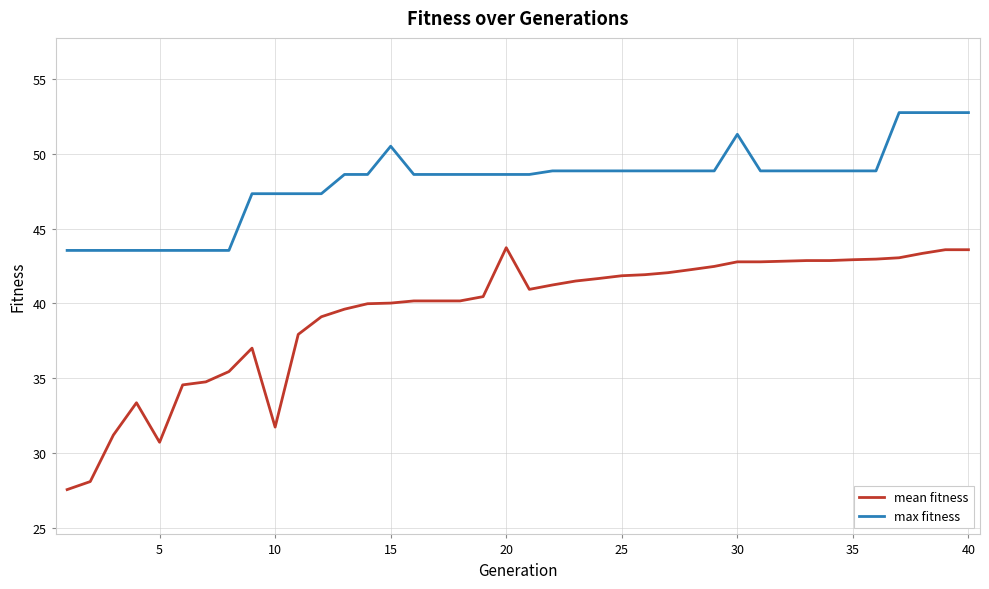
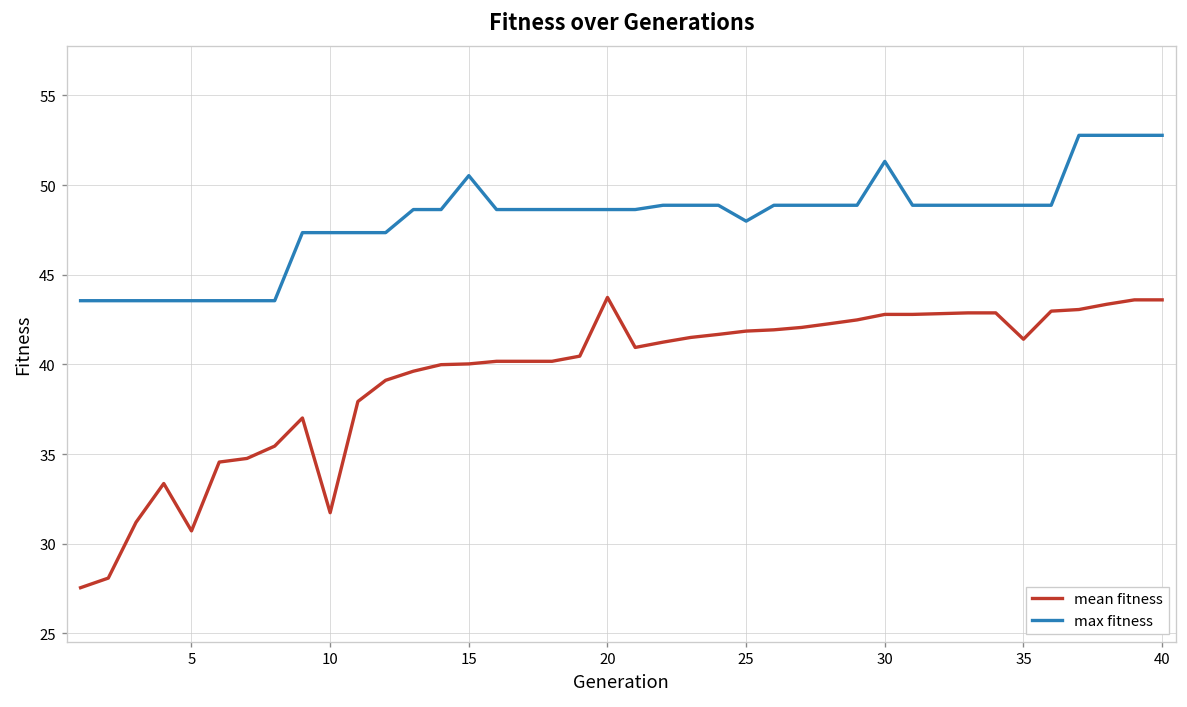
max fitness, 25: 48.9 -> 48.0
mean fitness, 35: 42.9 -> 41.4
